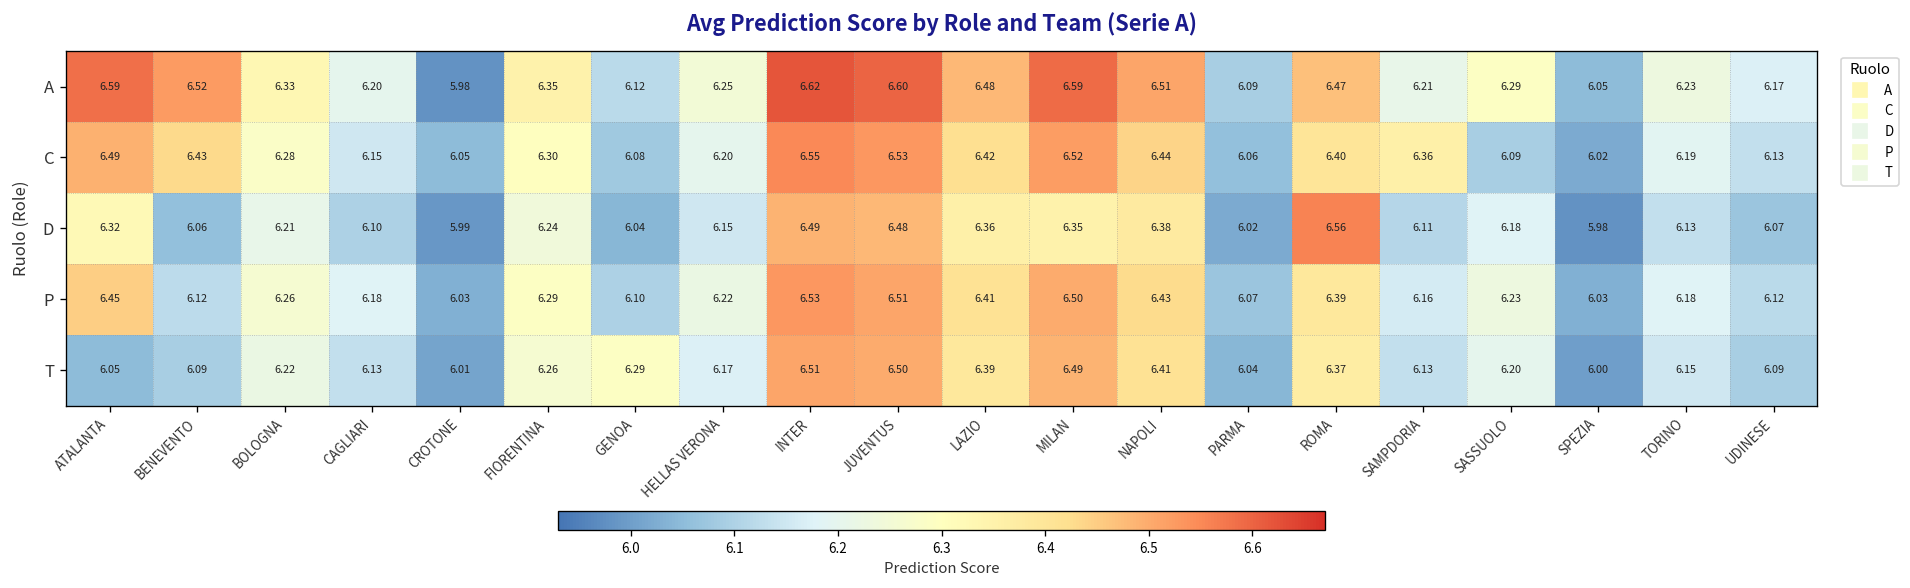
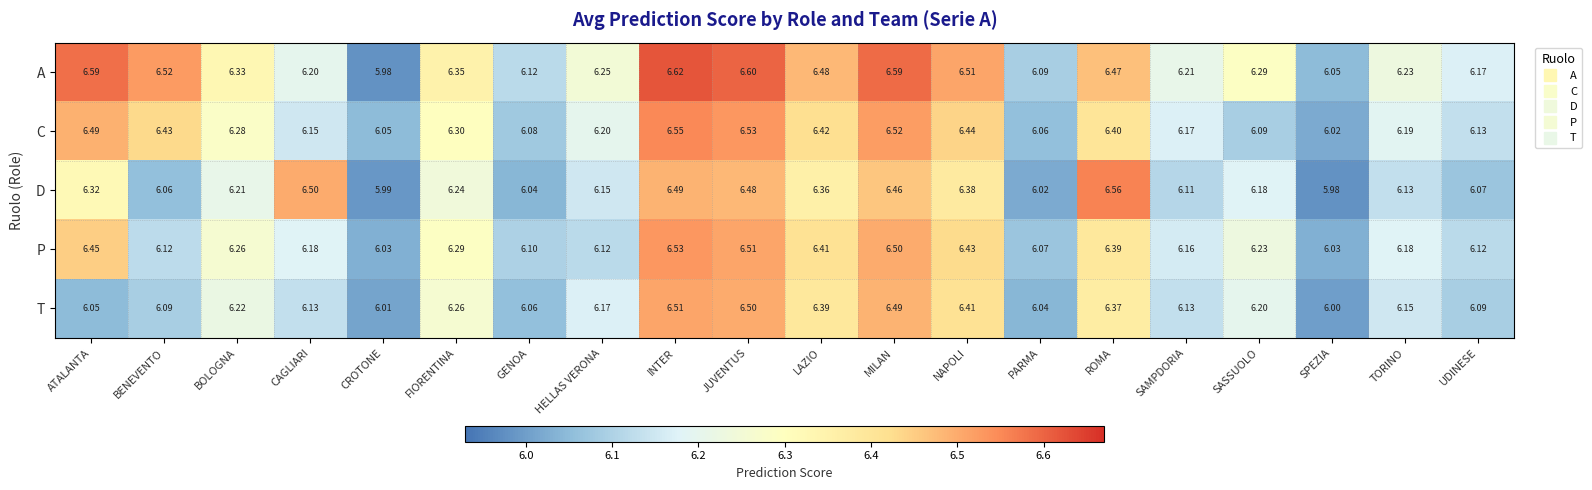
C, SAMPDORIA: 6.36 -> 6.17
D, CAGLIARI: 6.10 -> 6.50
D, MILAN: 6.35 -> 6.46
P, HELLAS VERONA: 6.22 -> 6.12
T, GENOA: 6.29 -> 6.06
